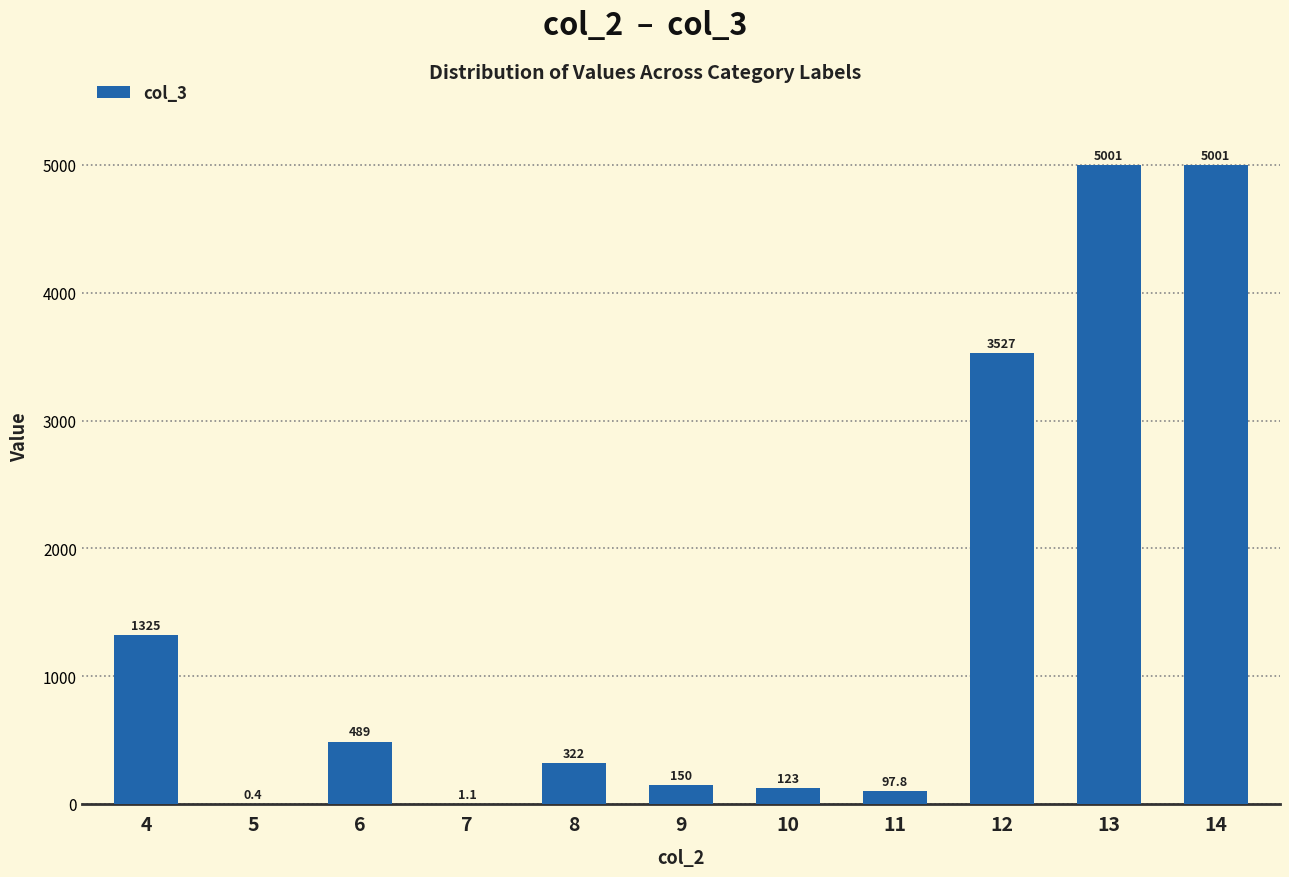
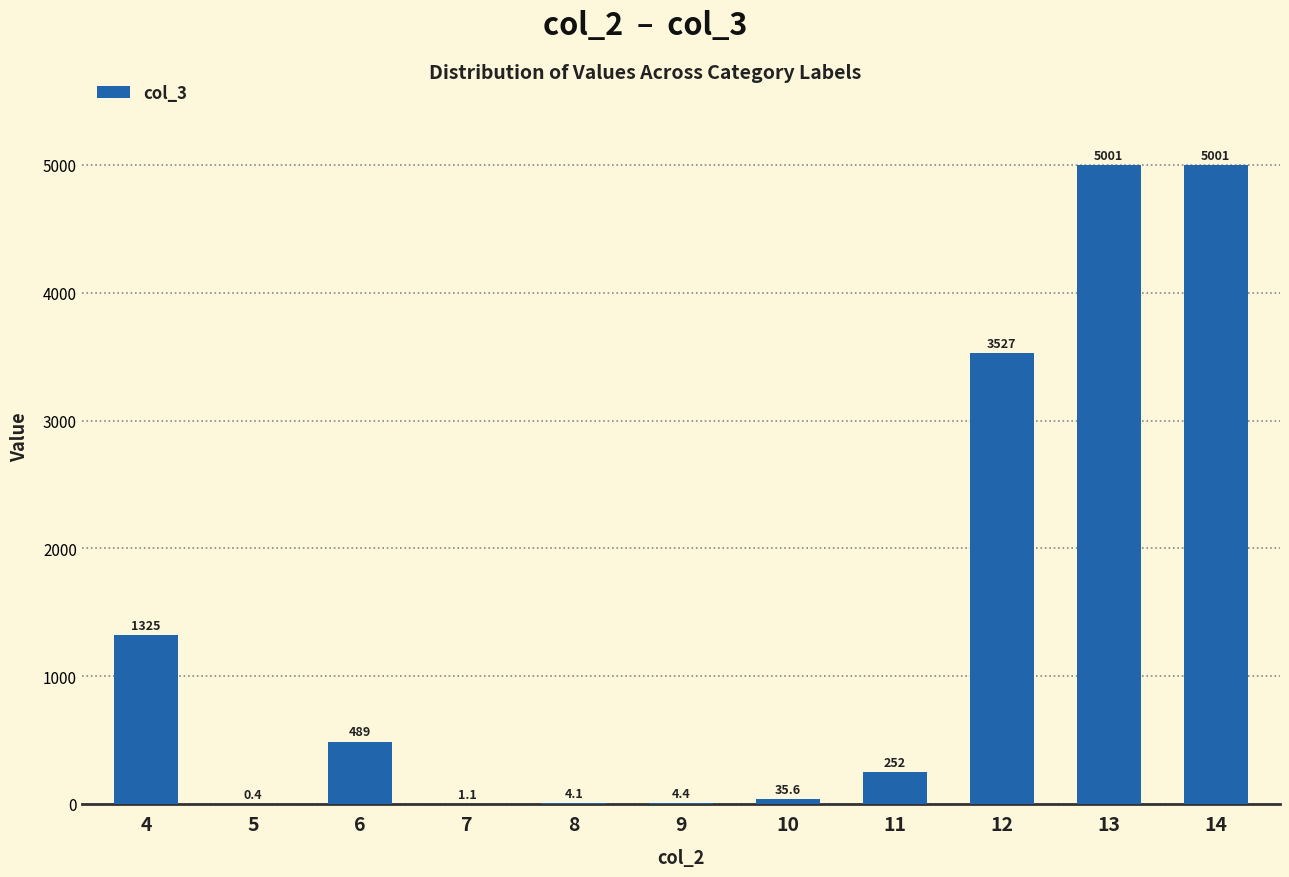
8: 322 -> 4.1
9: 150 -> 4.4
10: 123 -> 35.6
11: 97.8 -> 252
